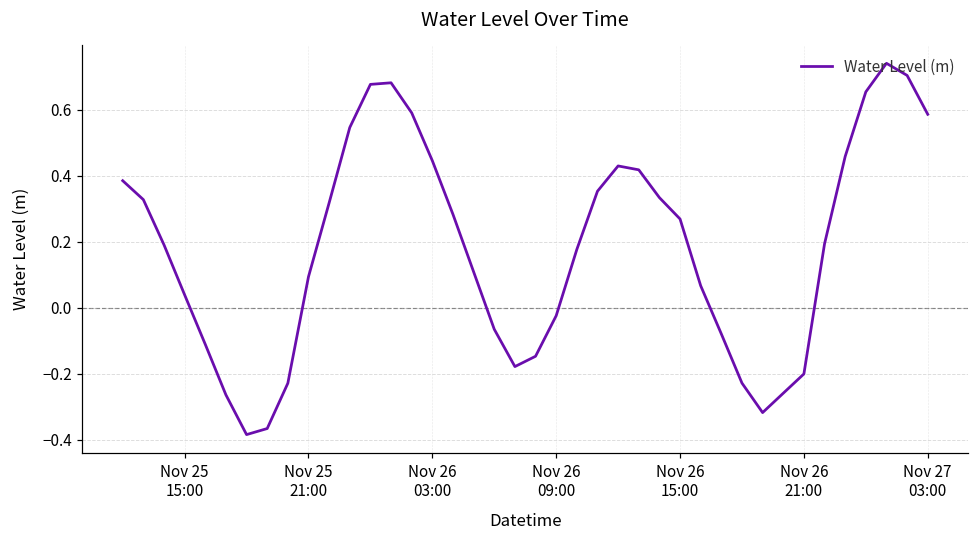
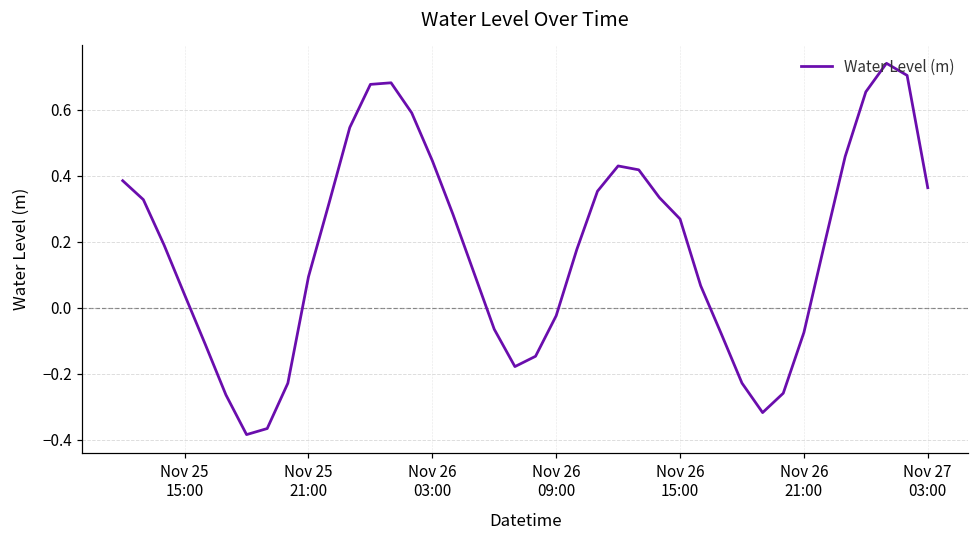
Nov 26 21:00: -0.20 -> -0.08
Nov 27 03:00: 0.59 -> 0.36
